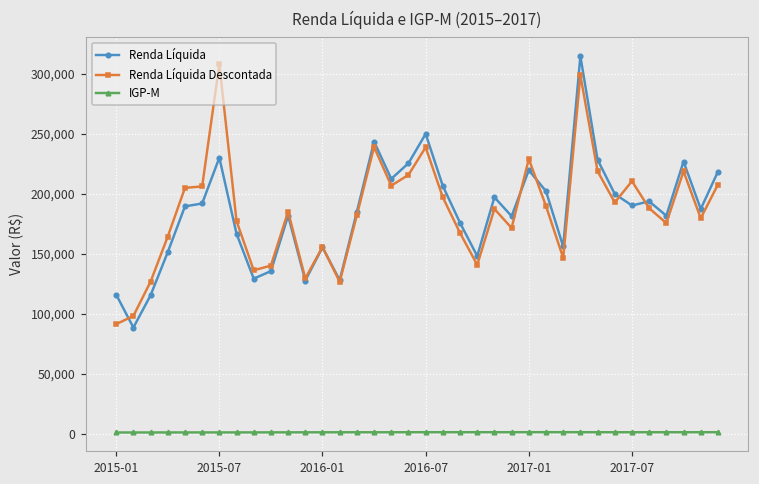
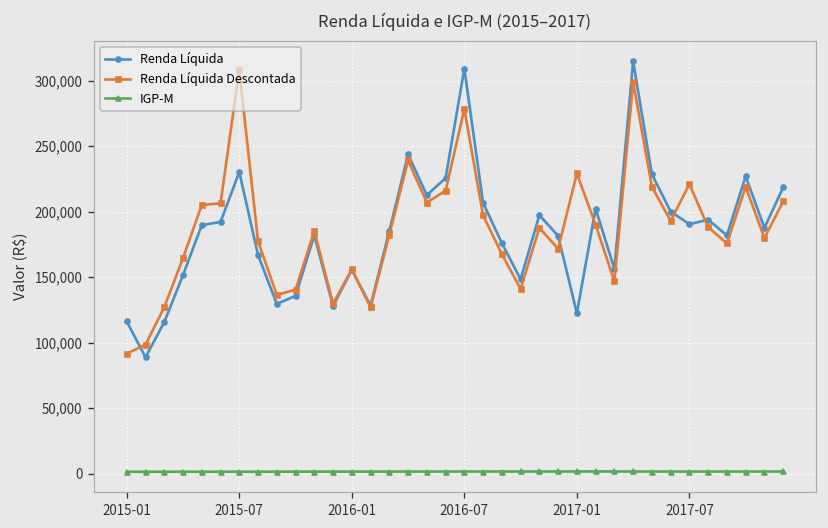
Renda Líquida, 2016-07: 250,000 -> 309,000
Renda Líquida Descontada, 2016-07: 239,000 -> 278,000
Renda Líquida, 2017-01: 220,000 -> 122,000
Renda Líquida Descontada, 2017-07: 211,000 -> 221,000
